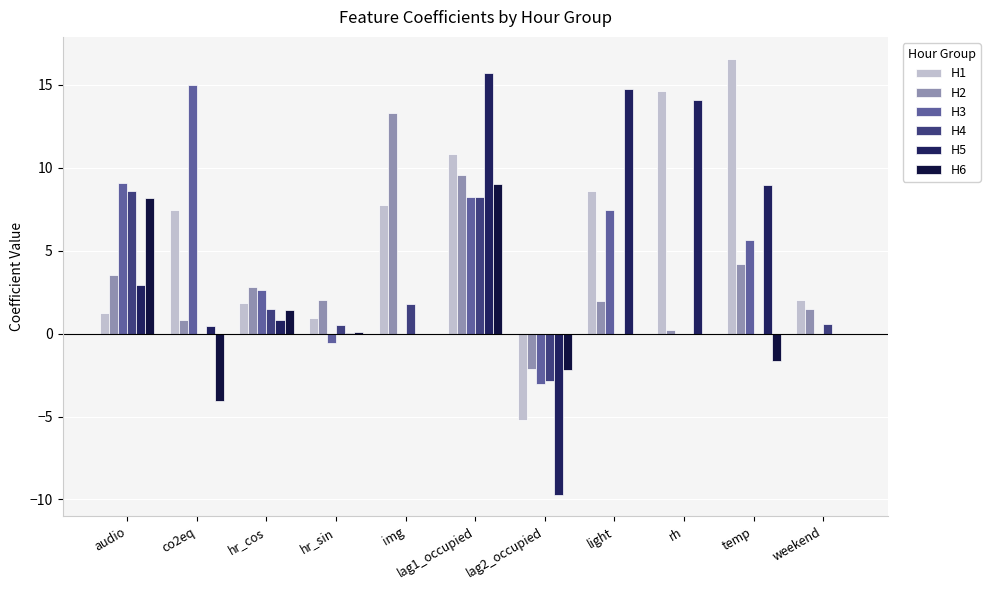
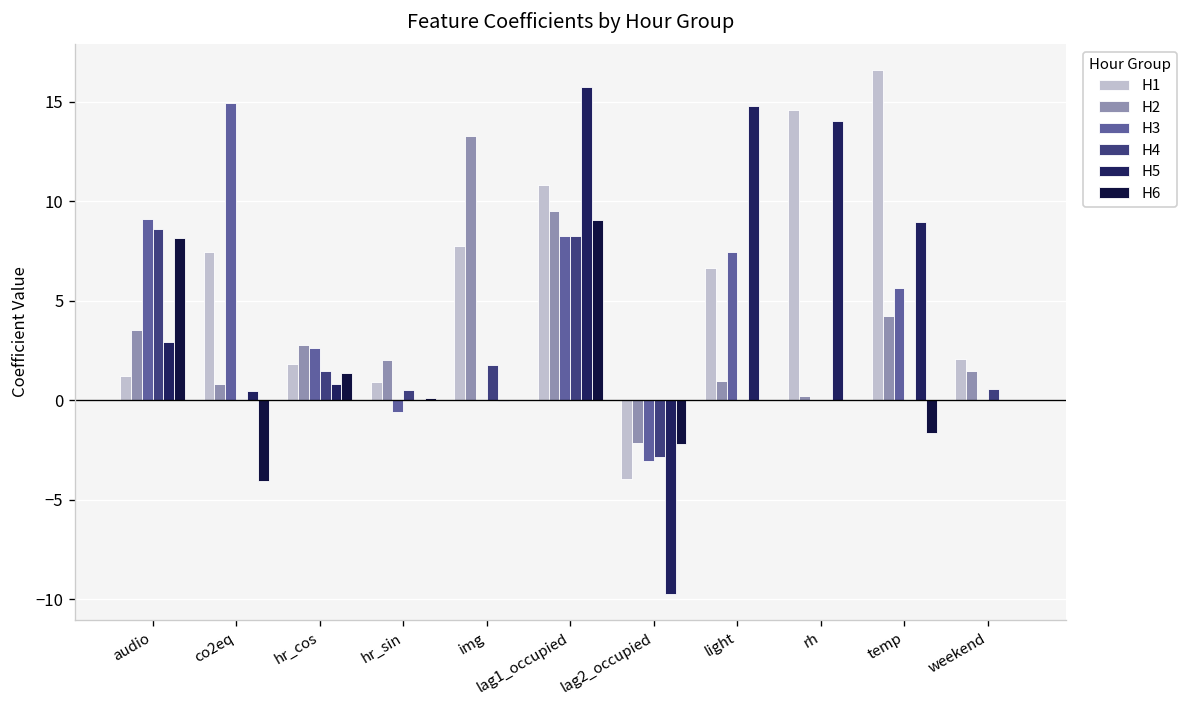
H1, lag2_occupied: -5.2 -> -4.0
H1, light: 8.6 -> 6.6
H2, light: 1.9 -> 1.0
